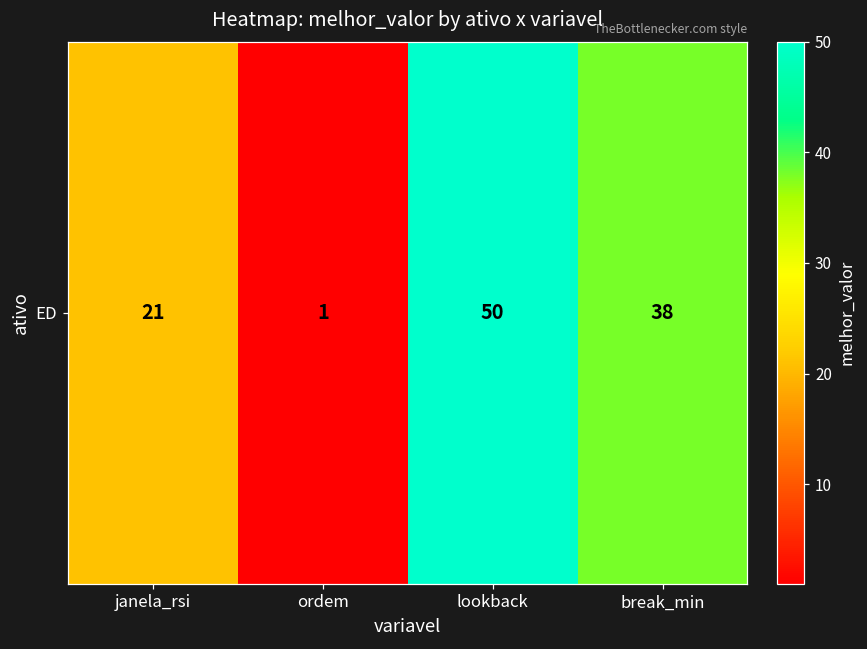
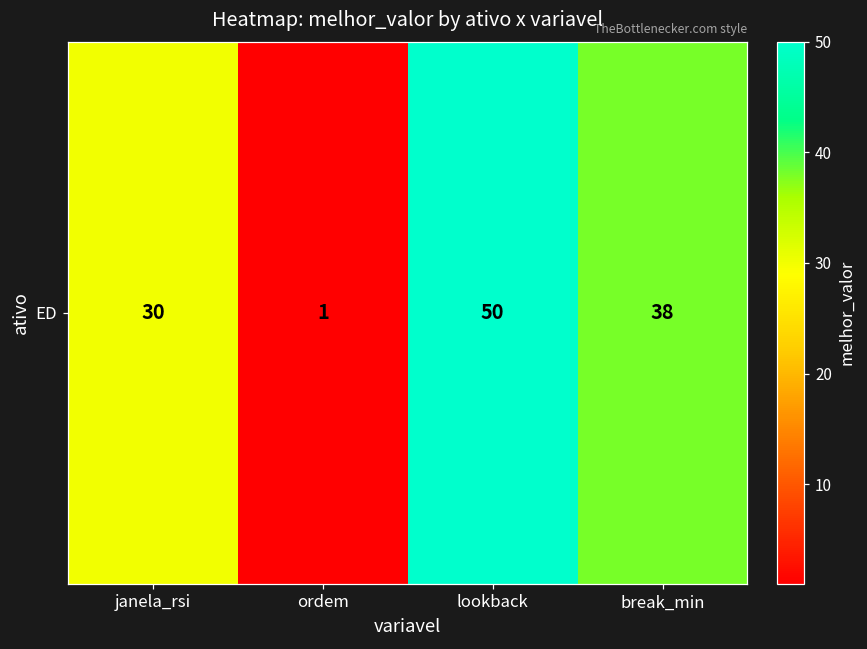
ED, janela_rsi: 21 -> 30
